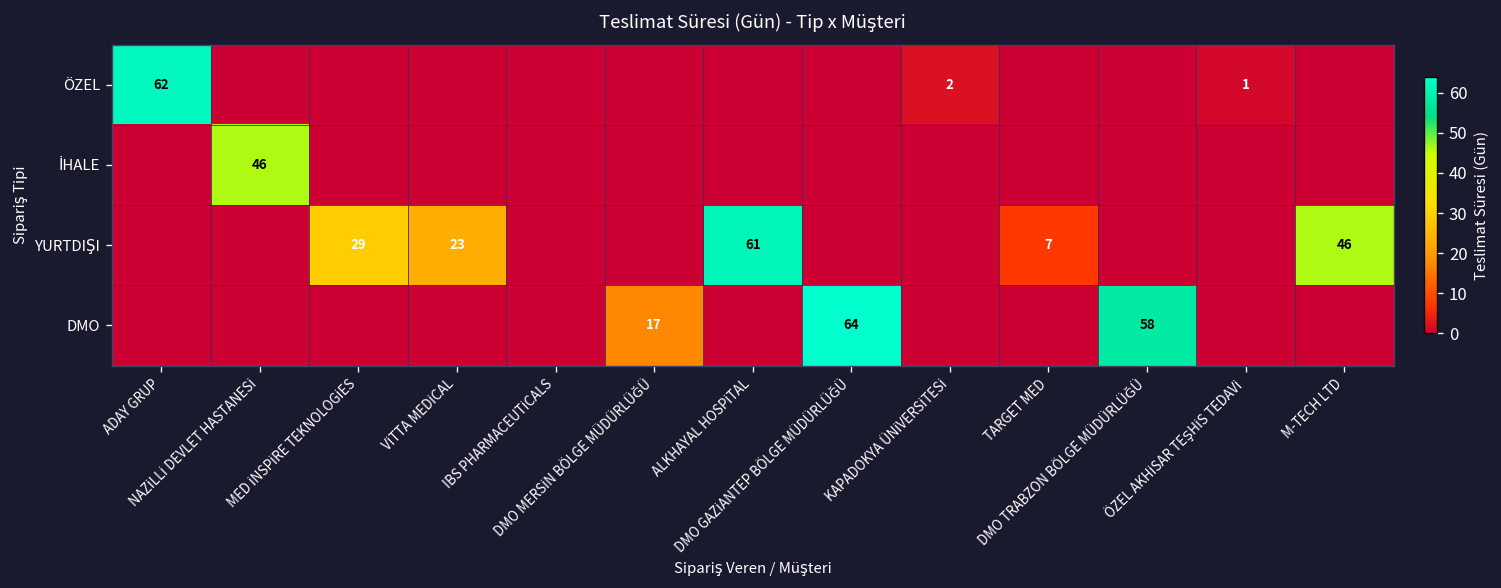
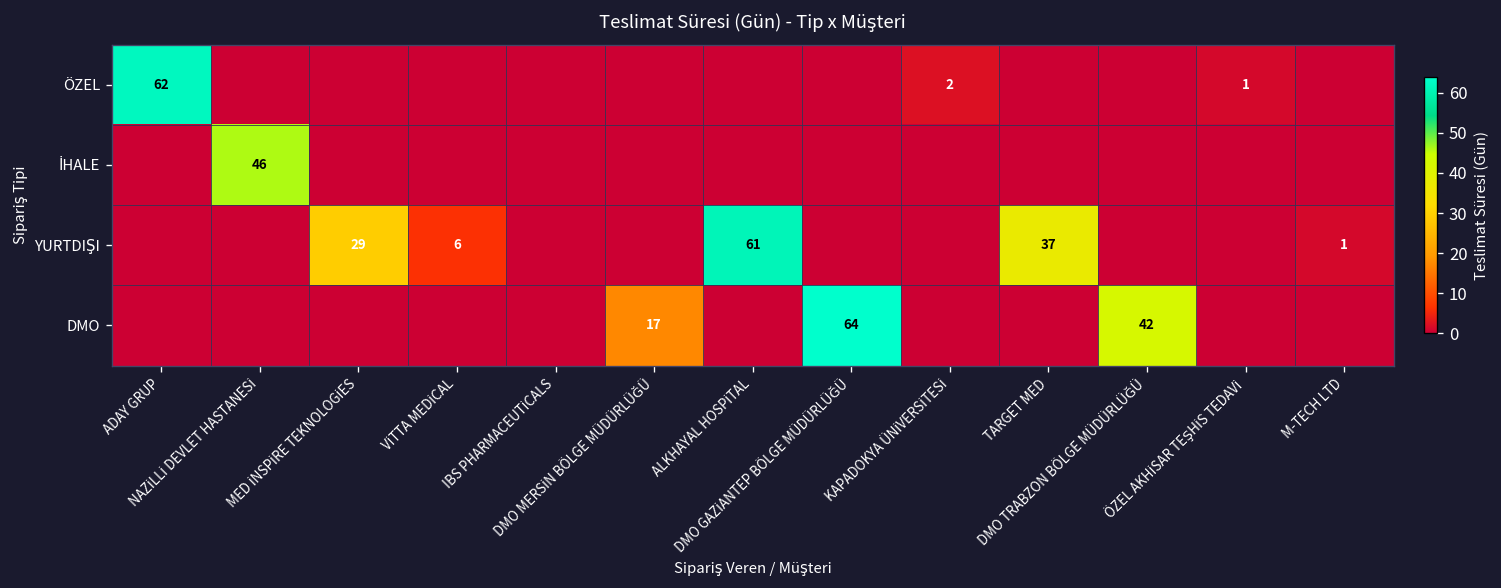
YURTDIŞI, VİTTA MEDİCAL: 23 -> 6
YURTDIŞI, TARGET MED: 7 -> 37
YURTDIŞI, M-TECH LTD: 46 -> 1
DMO, DMO TRABZON BÖLGE MÜDÜRLÜĞÜ: 58 -> 42
